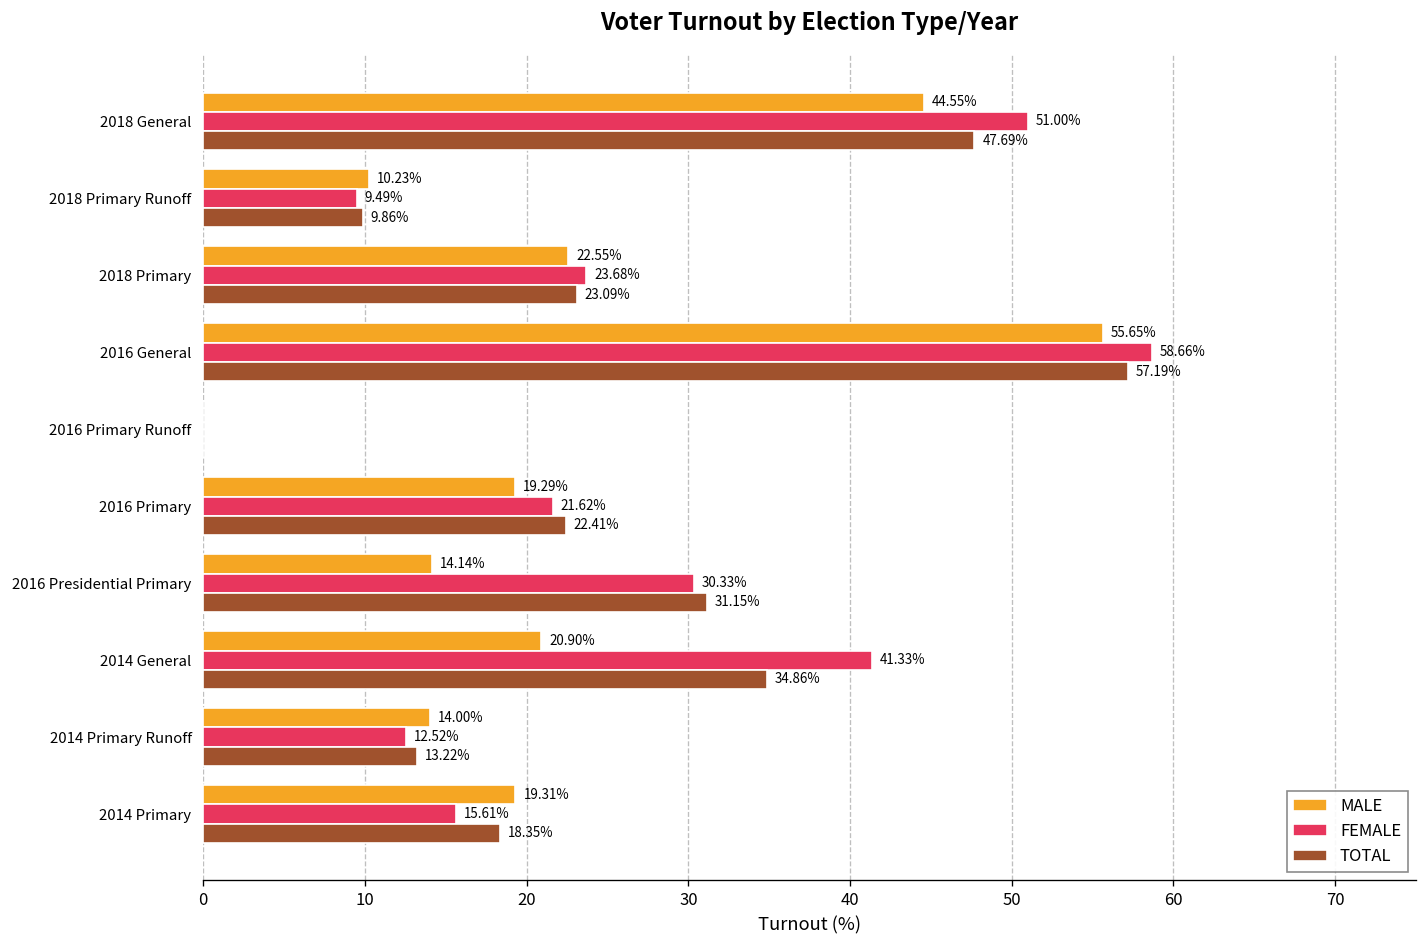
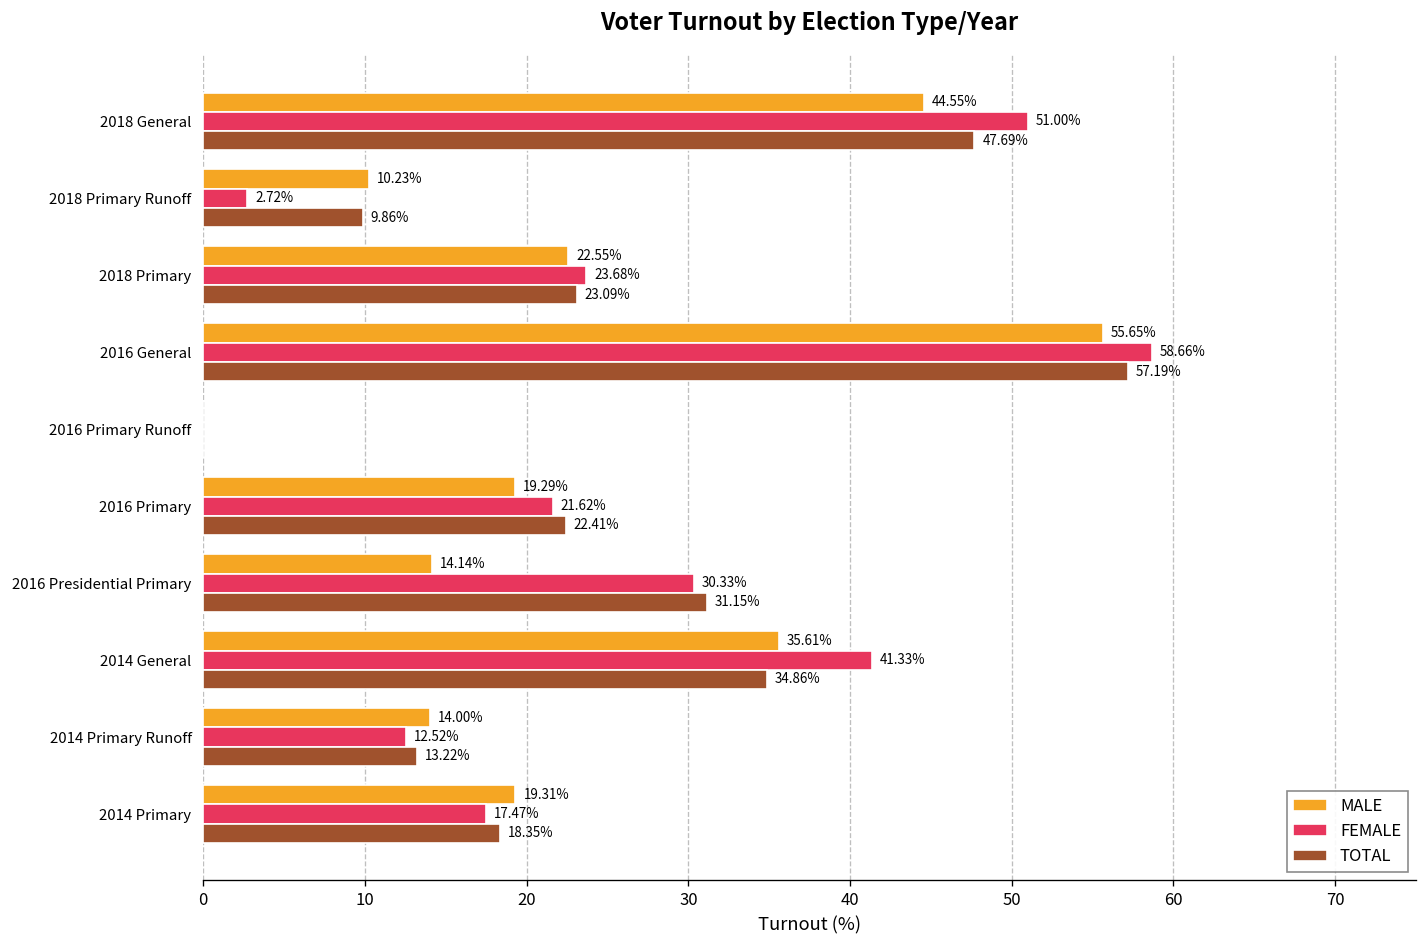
FEMALE, 2018 Primary Runoff: 9.49% -> 2.72%
MALE, 2014 General: 20.90% -> 35.61%
FEMALE, 2014 Primary: 15.61% -> 17.47%
